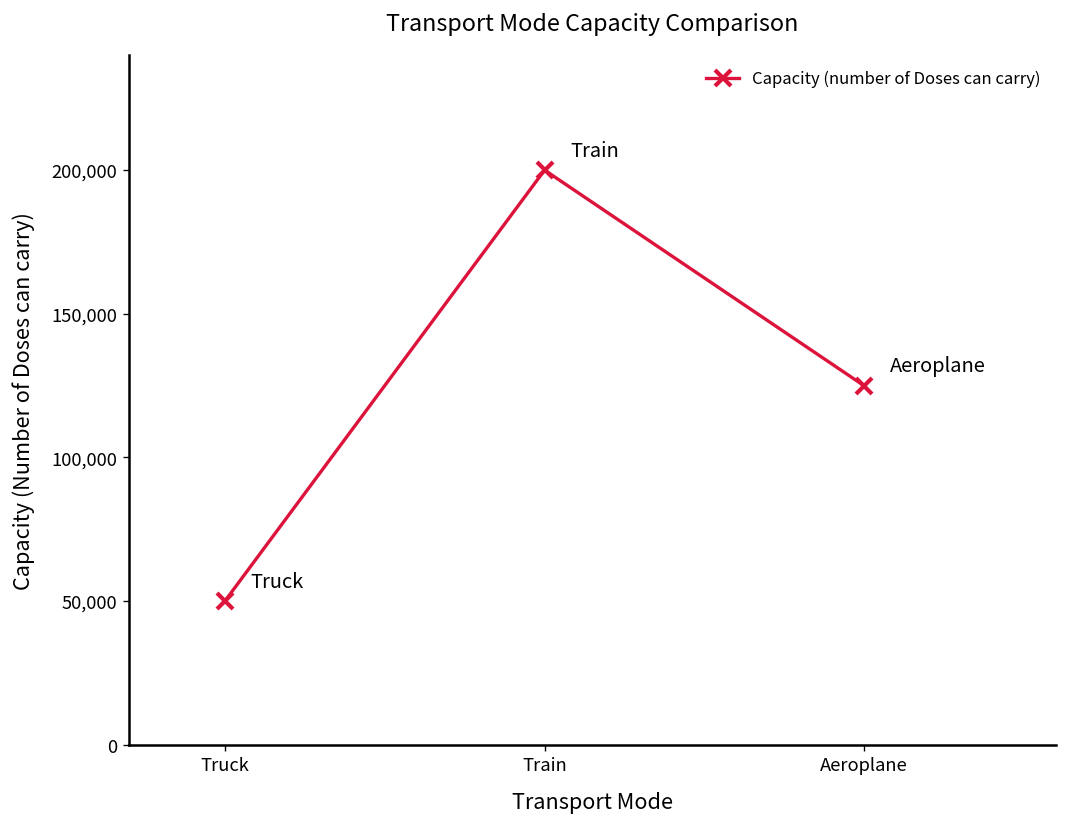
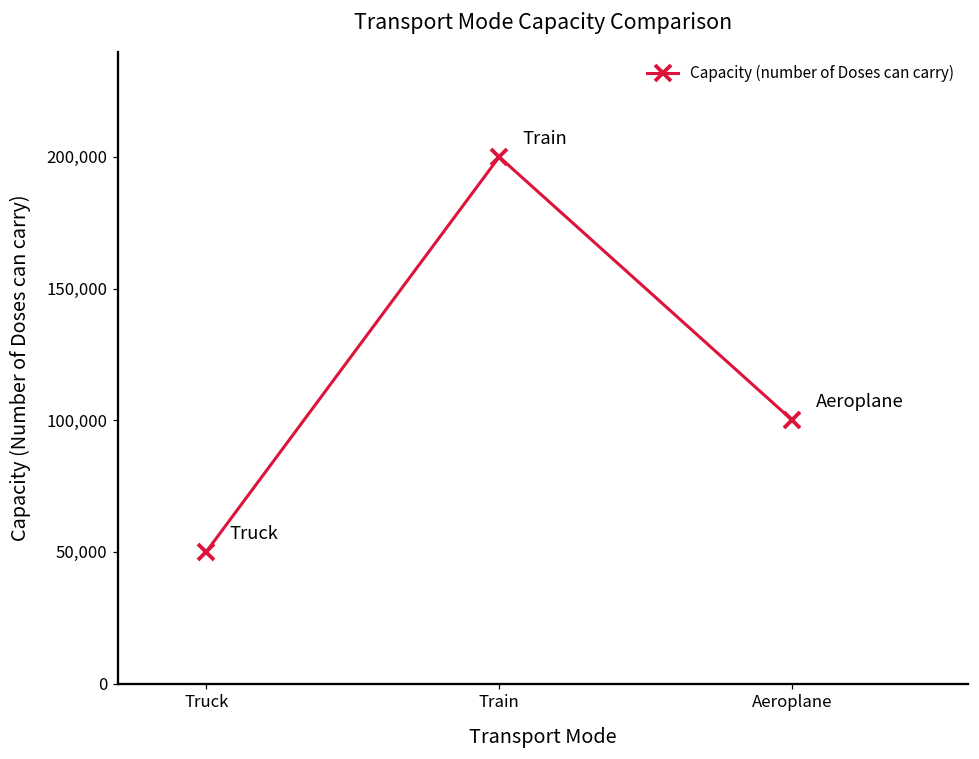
Aeroplane: 125,000 -> 100,000
